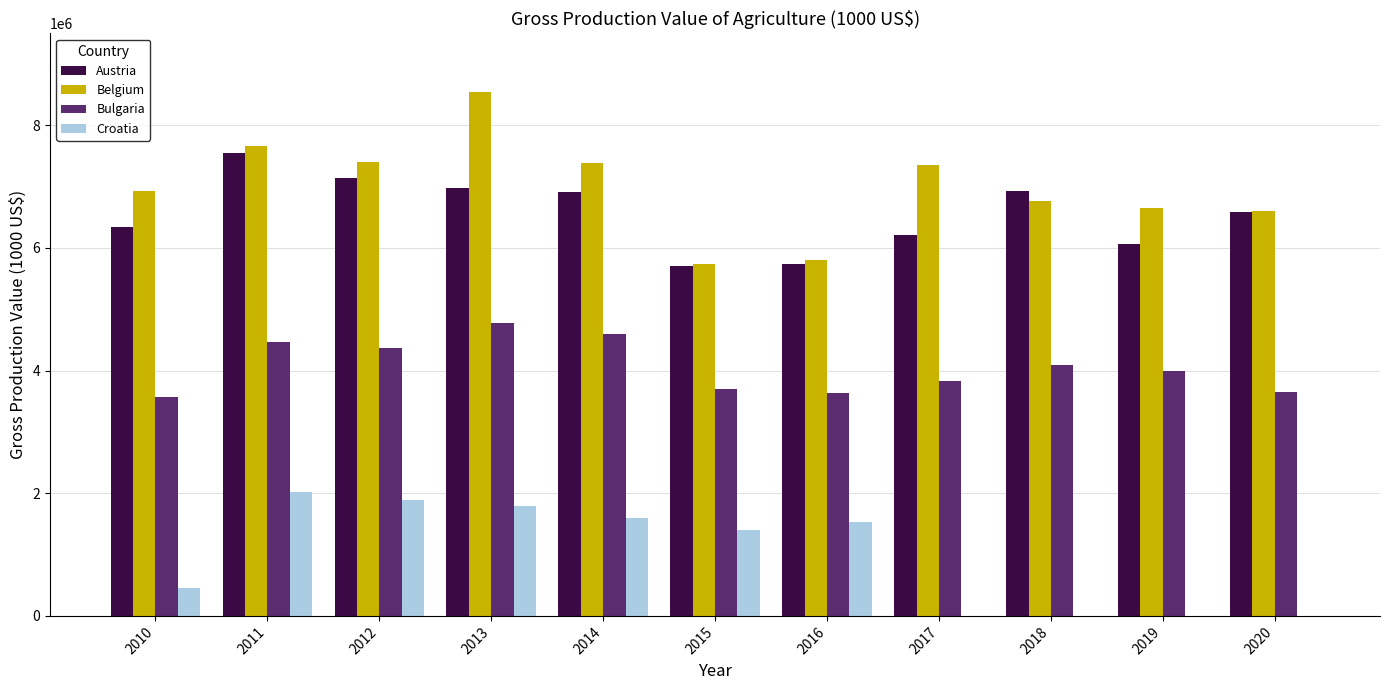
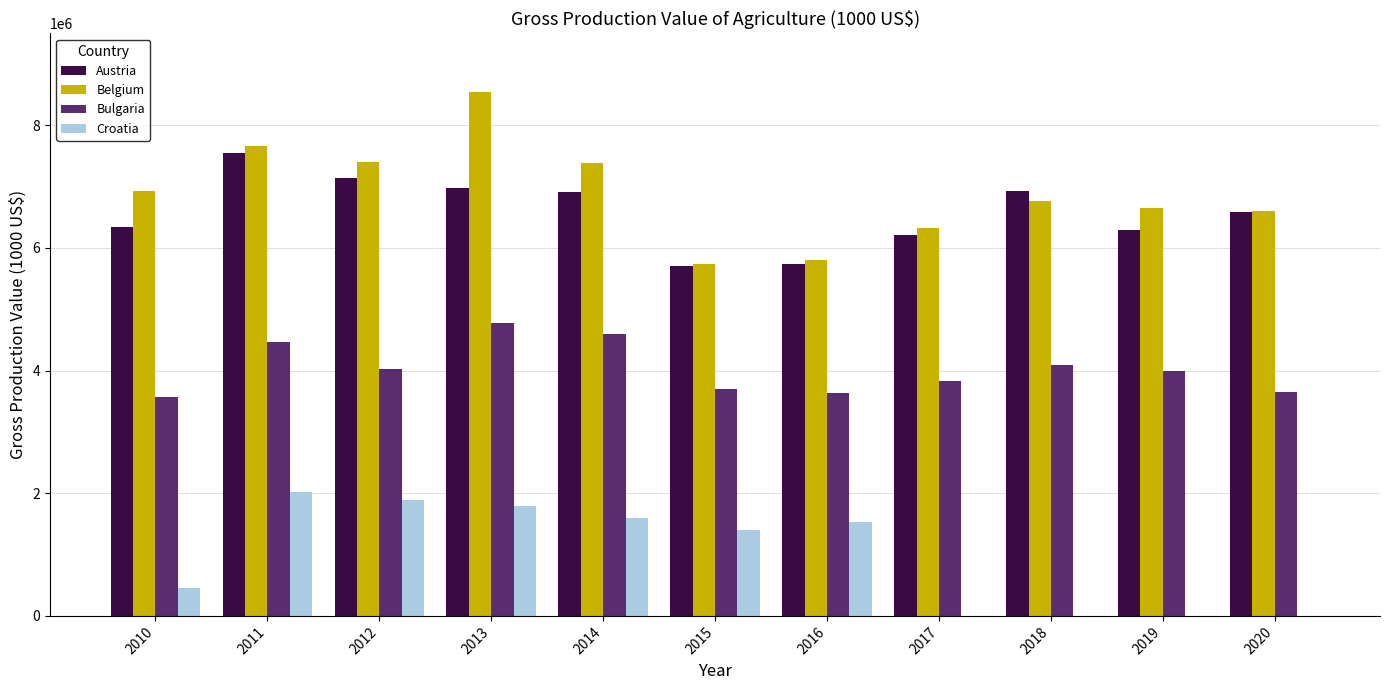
Bulgaria, 2012: 4400000 -> 4000000
Belgium, 2017: 7400000 -> 6300000
Austria, 2019: 6100000 -> 6300000
